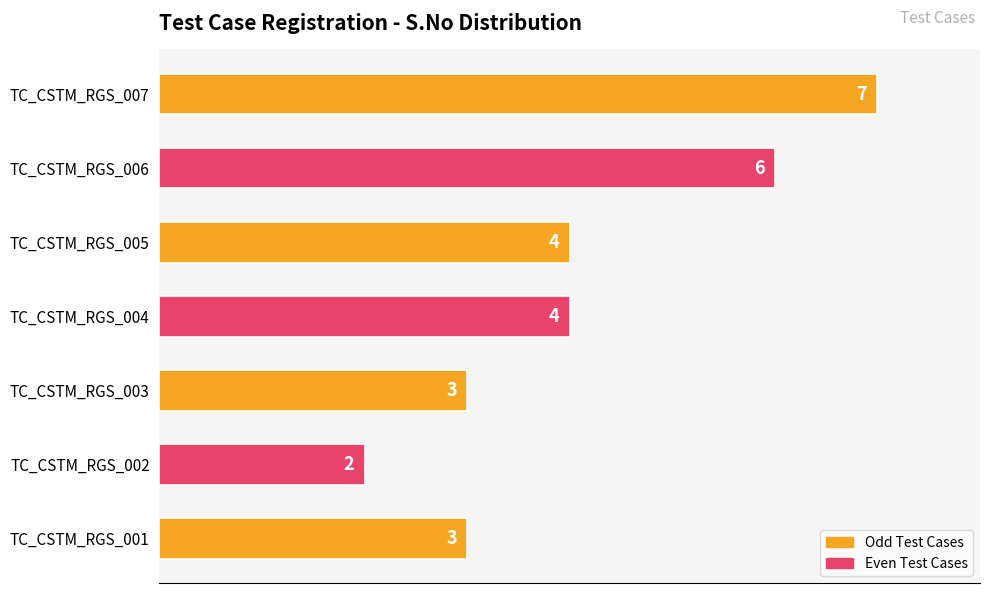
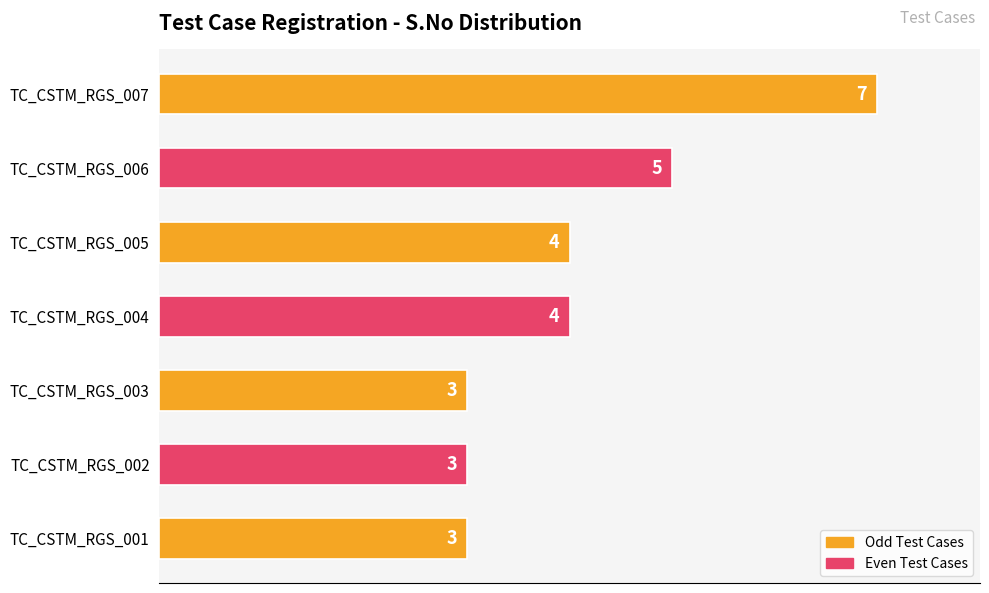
TC_CSTM_RGS_006: 6 -> 5
TC_CSTM_RGS_002: 2 -> 3
